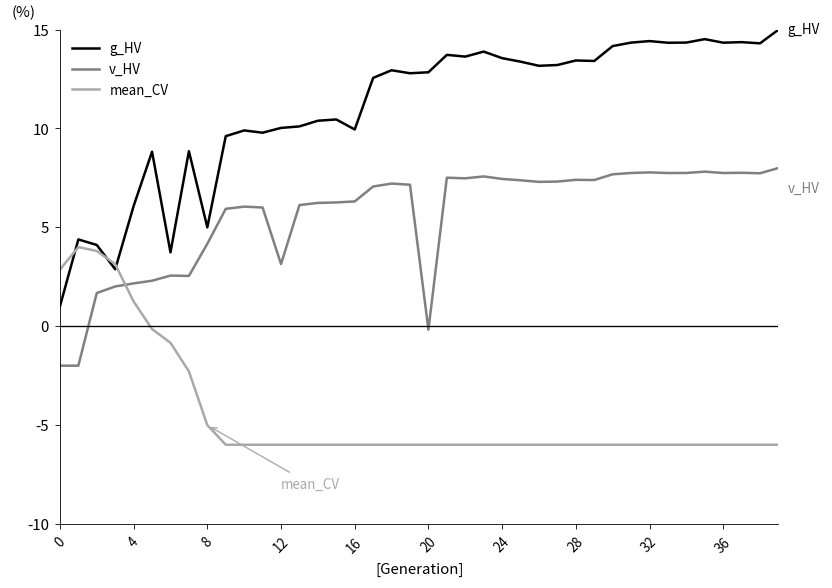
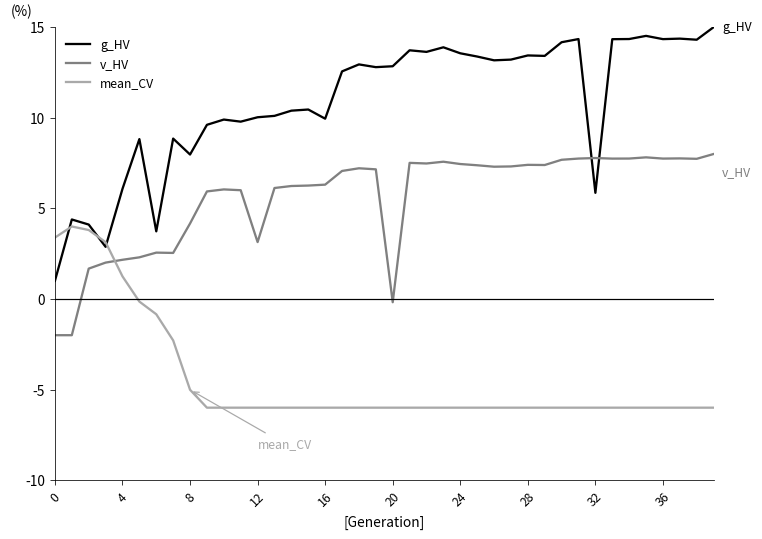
mean_CV, 0: 2.9 -> 3.4
g_HV, 8: 5.0 -> 8.0
g_HV, 32: 14.4 -> 5.9
